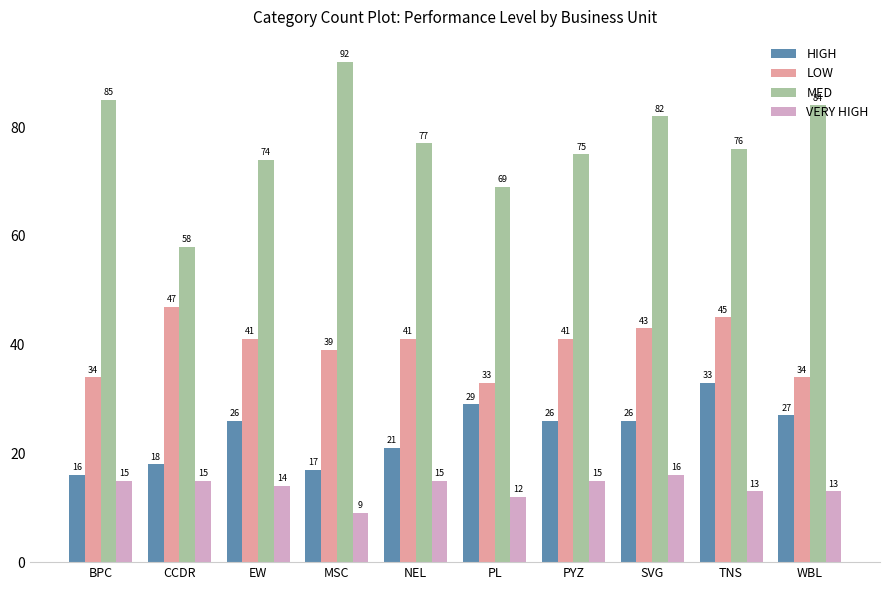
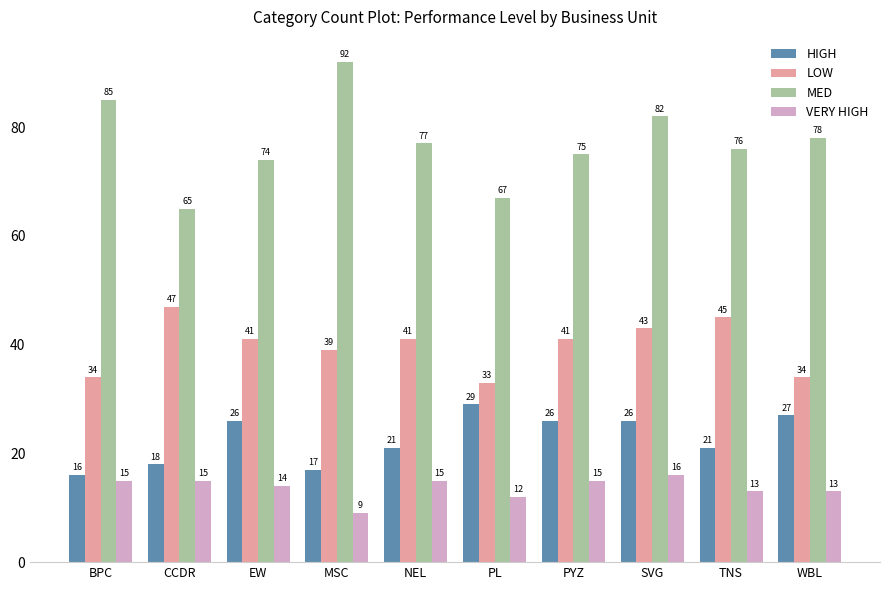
MED, CCDR: 58 -> 65
MED, PL: 69 -> 67
HIGH, TNS: 33 -> 21
MED, WBL: 84 -> 78
